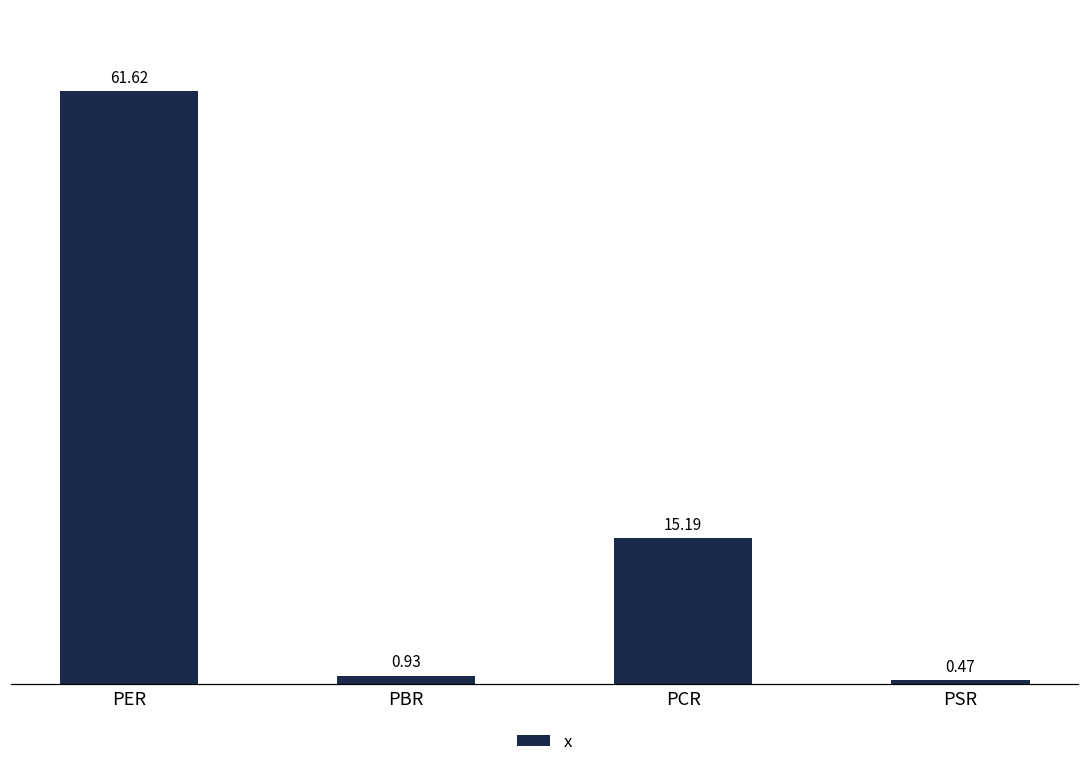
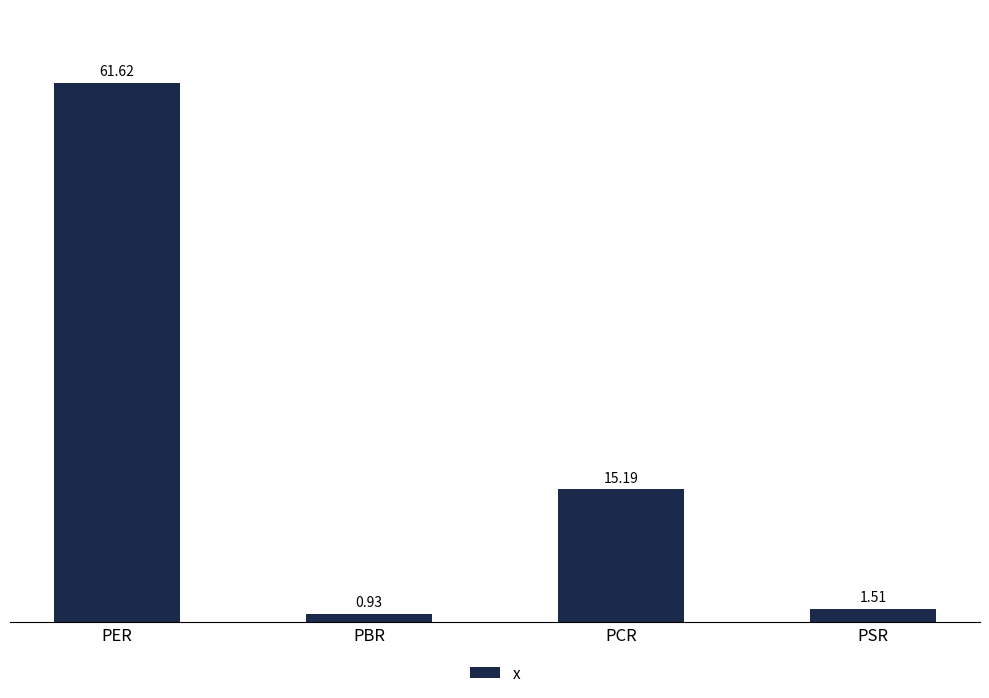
PSR: 0.47 -> 1.51
